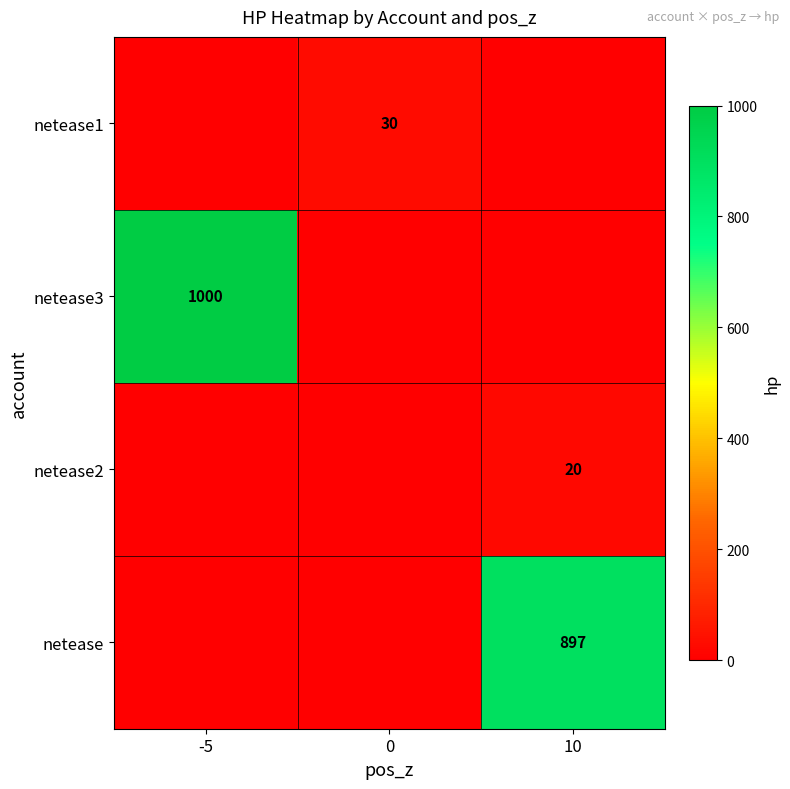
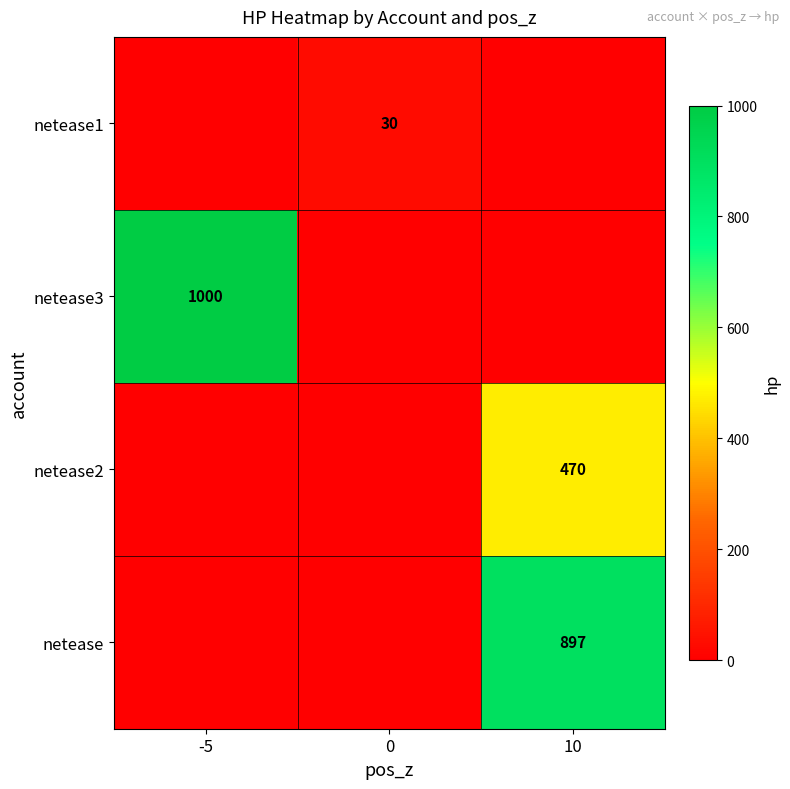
netease2, 10: 20 -> 470
